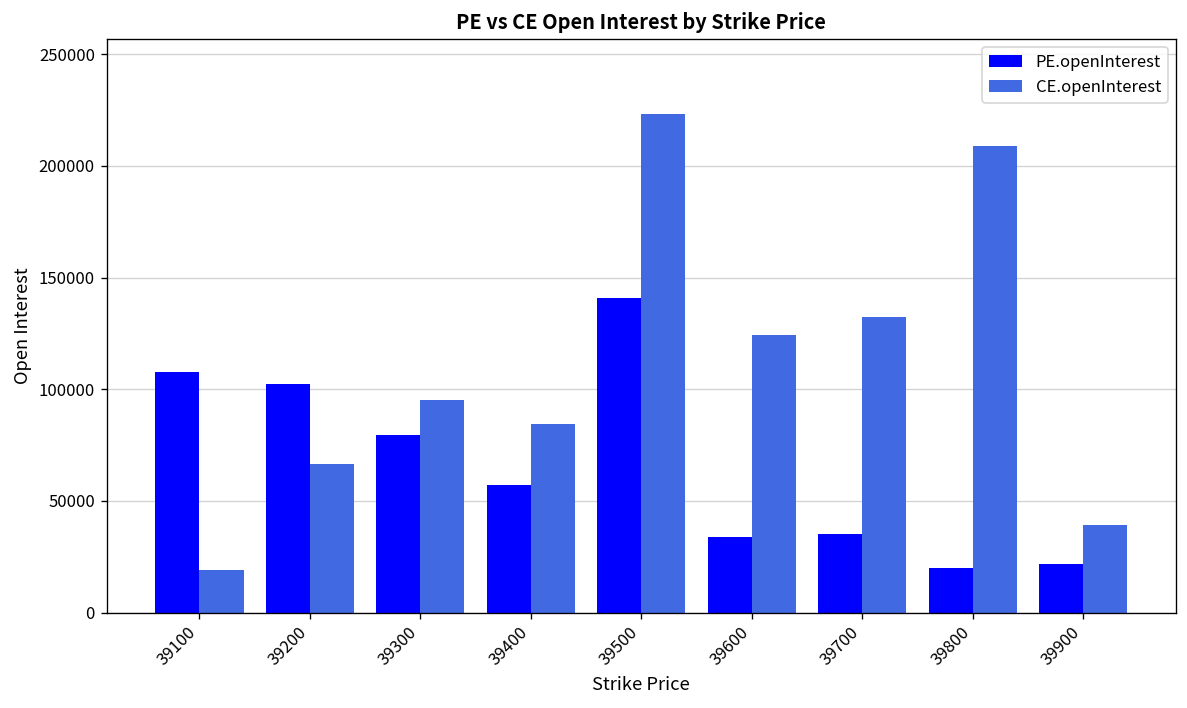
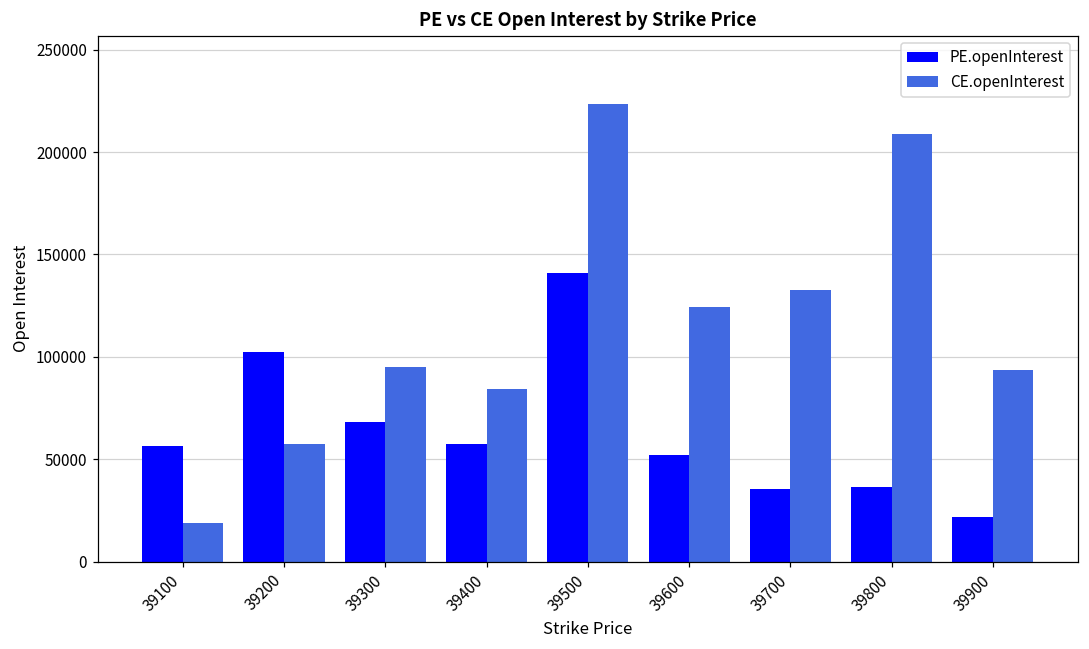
PE.openInterest, 39100: 108000 -> 56000
CE.openInterest, 39200: 67000 -> 57000
PE.openInterest, 39300: 80000 -> 68000
PE.openInterest, 39600: 34000 -> 52000
PE.openInterest, 39800: 20000 -> 37000
CE.openInterest, 39900: 39000 -> 94000
